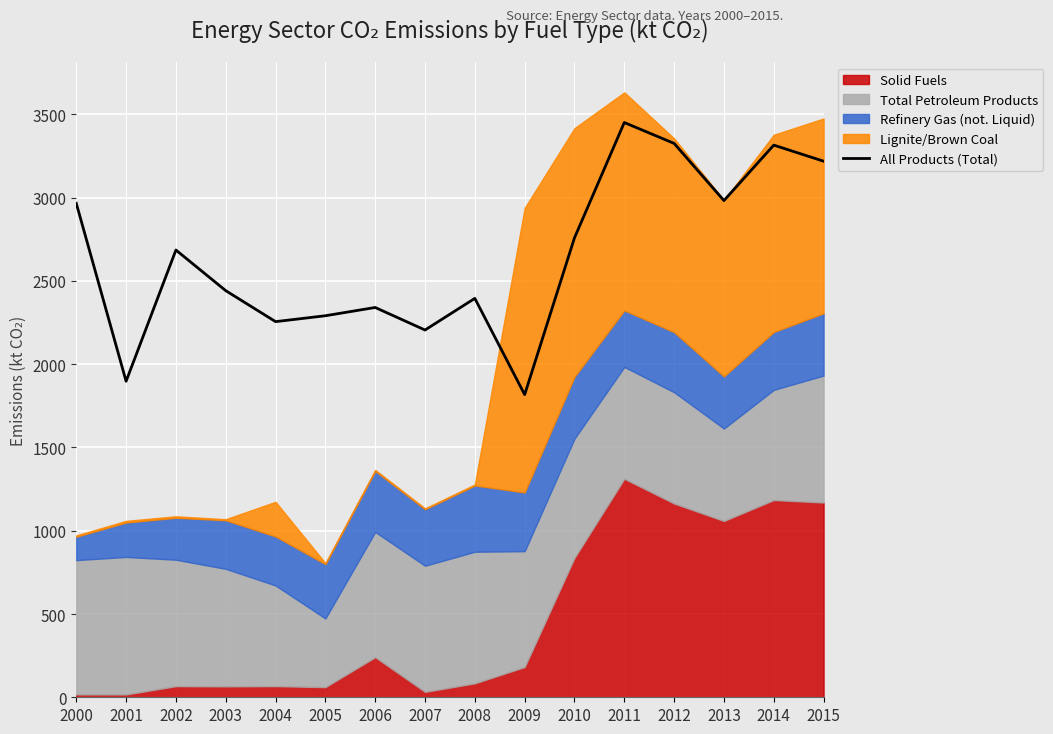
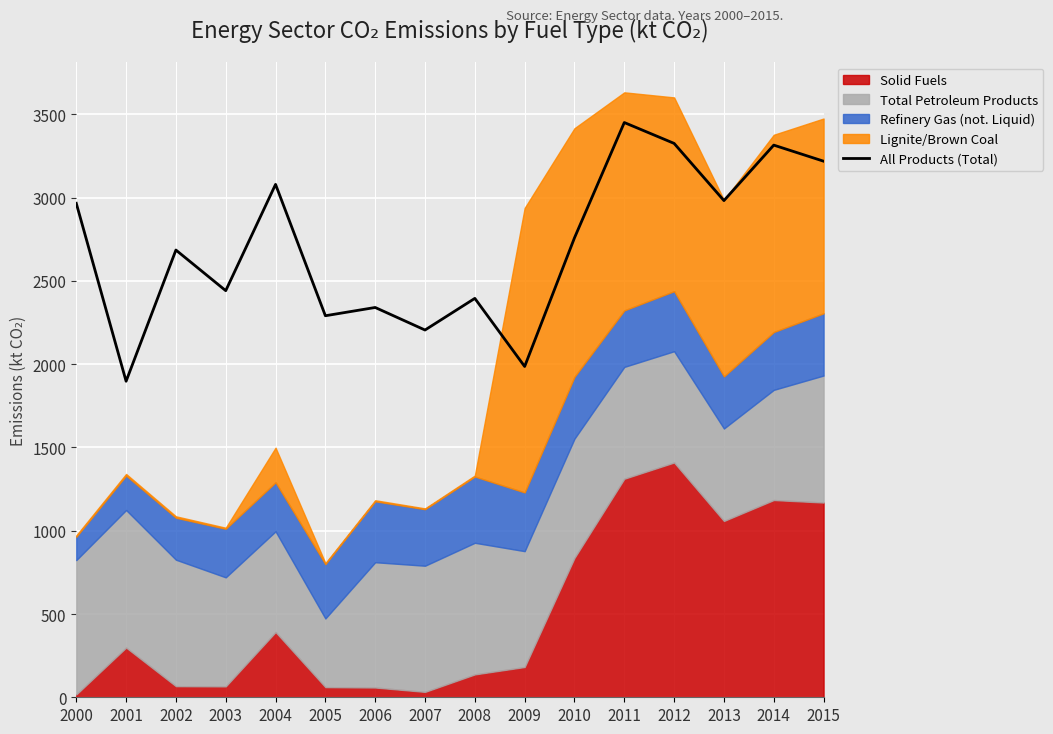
Solid Fuels, 2001: 20 -> 300
Total Petroleum Products, 2003: 710 -> 650
All Products (Total), 2004: 2260 -> 3080
Solid Fuels, 2004: 70 -> 390
Solid Fuels, 2006: 240 -> 60
Solid Fuels, 2008: 80 -> 140
All Products (Total), 2009: 1820 -> 1990
Solid Fuels, 2012: 1160 -> 1410
